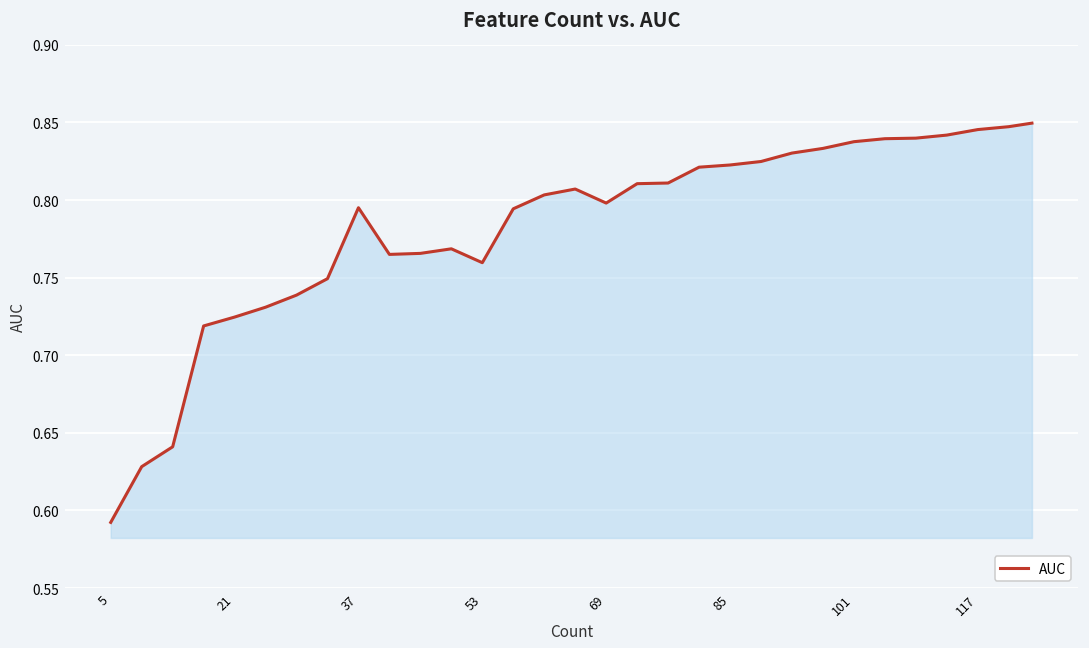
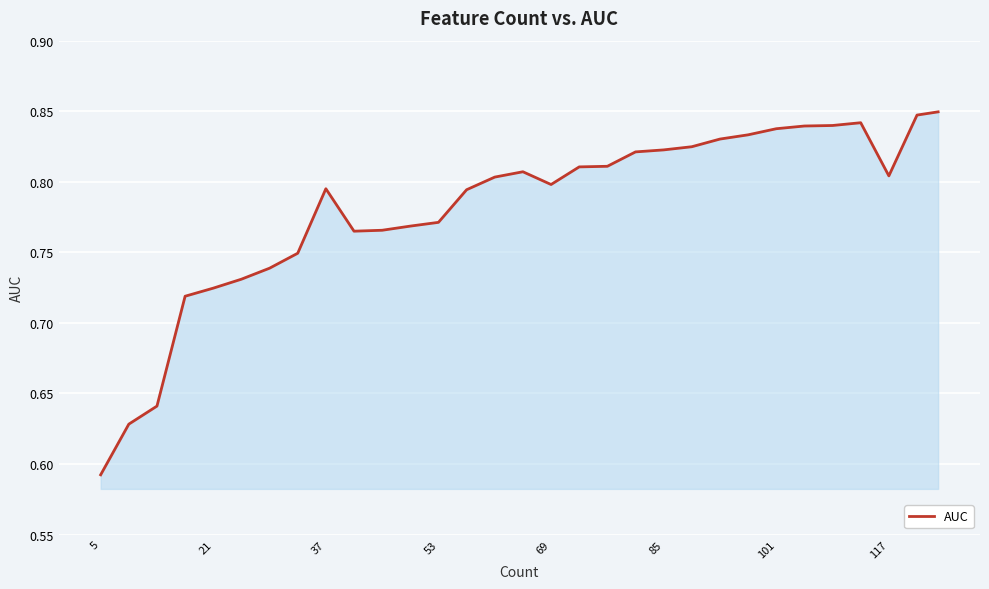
53: 0.760 -> 0.771
117: 0.845 -> 0.804
